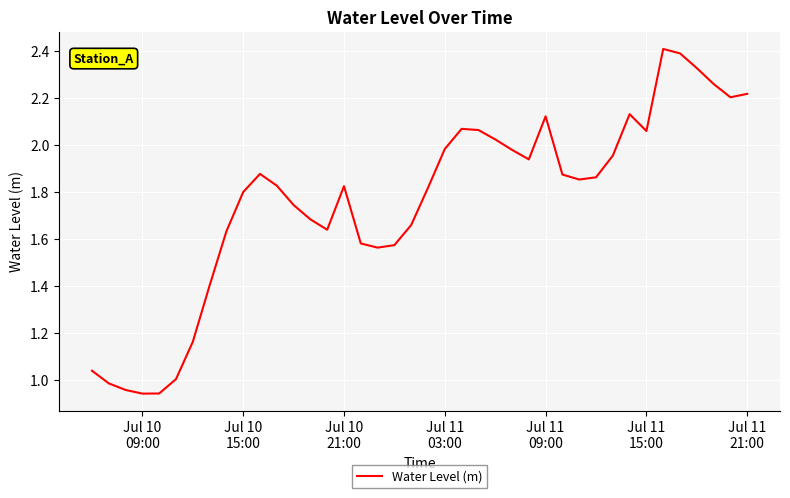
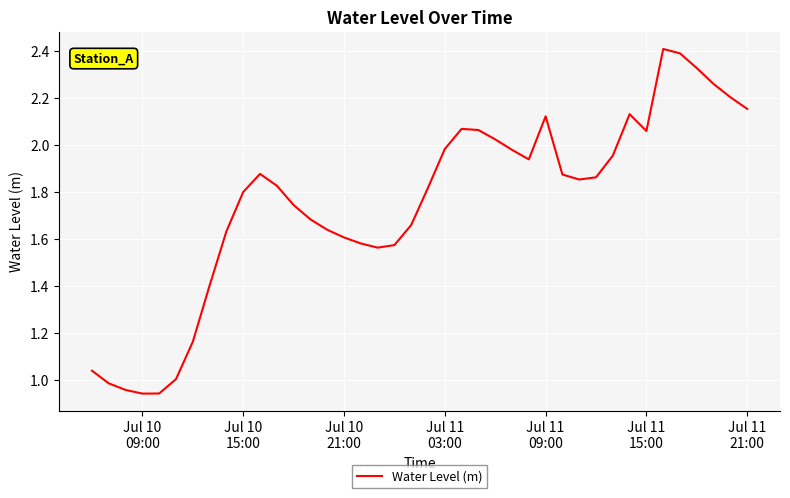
Jul 10 21:00: 1.82 -> 1.61
Jul 11 21:00: 2.22 -> 2.15
